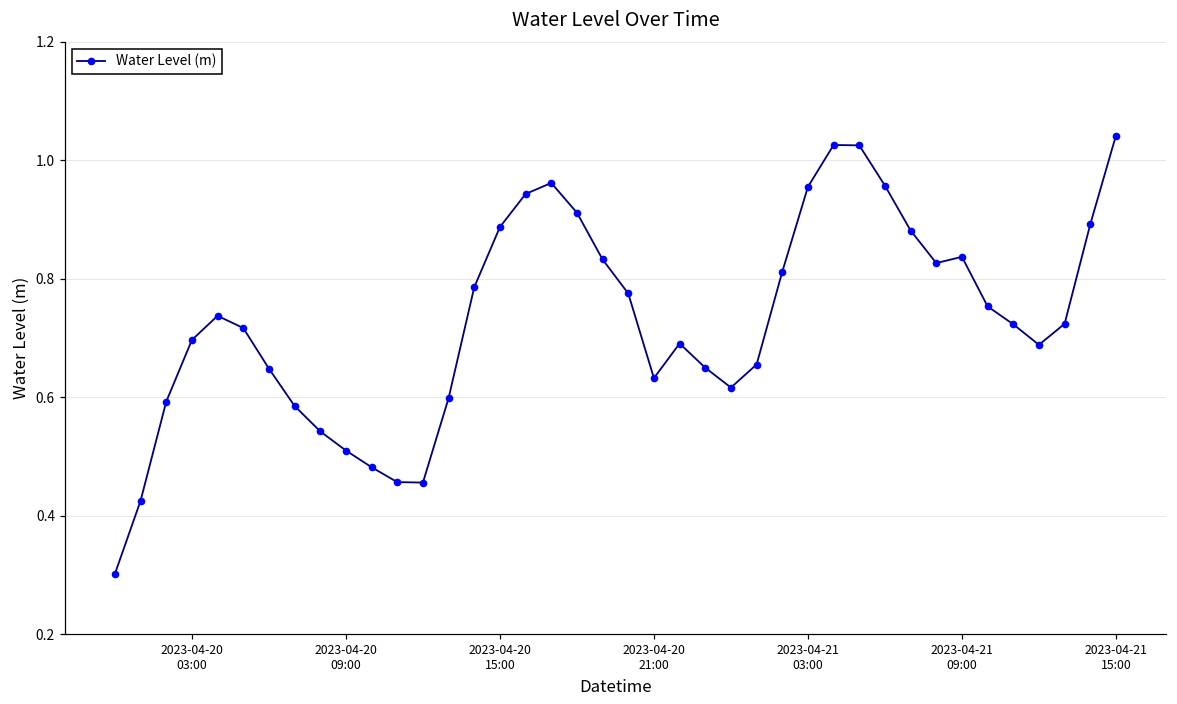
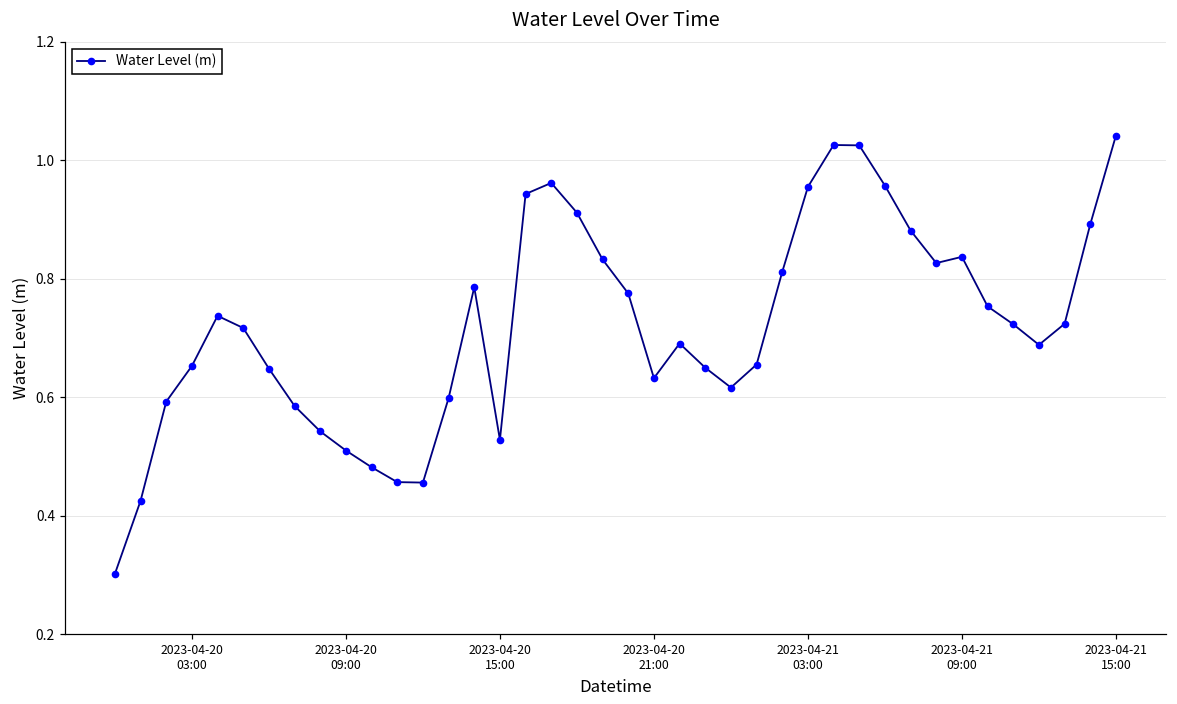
2023-04-20 03:00: 0.70 -> 0.65
2023-04-20 15:00: 0.89 -> 0.53
